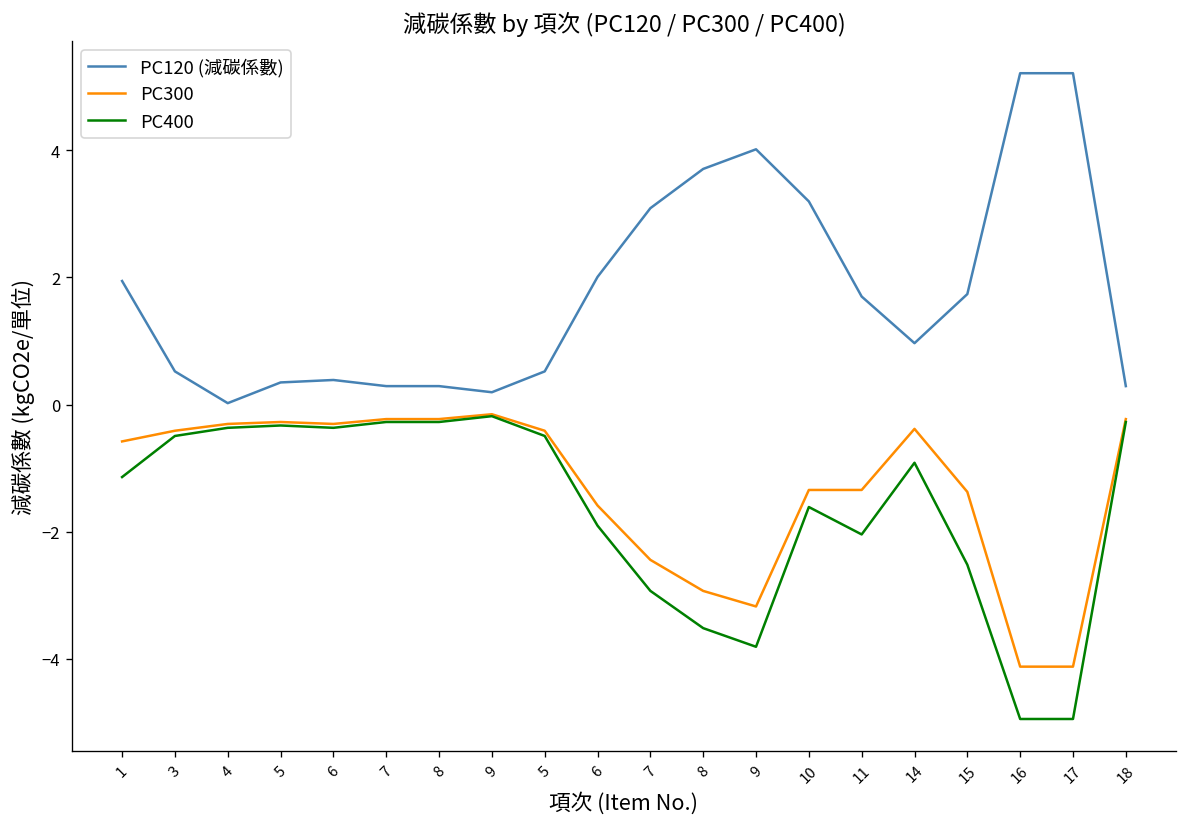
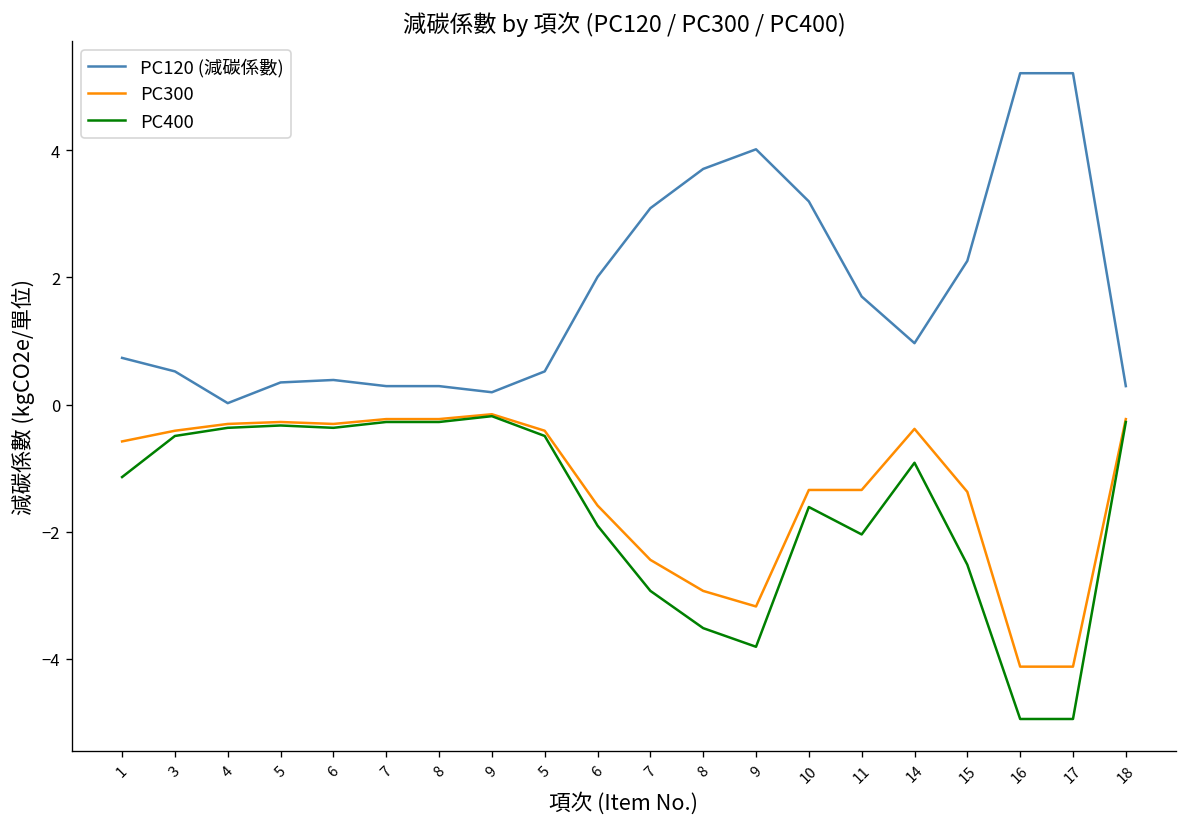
PC120 (減碳係數), 1: 1.9 -> 0.7
PC120 (減碳係數), 15: 1.7 -> 2.3
